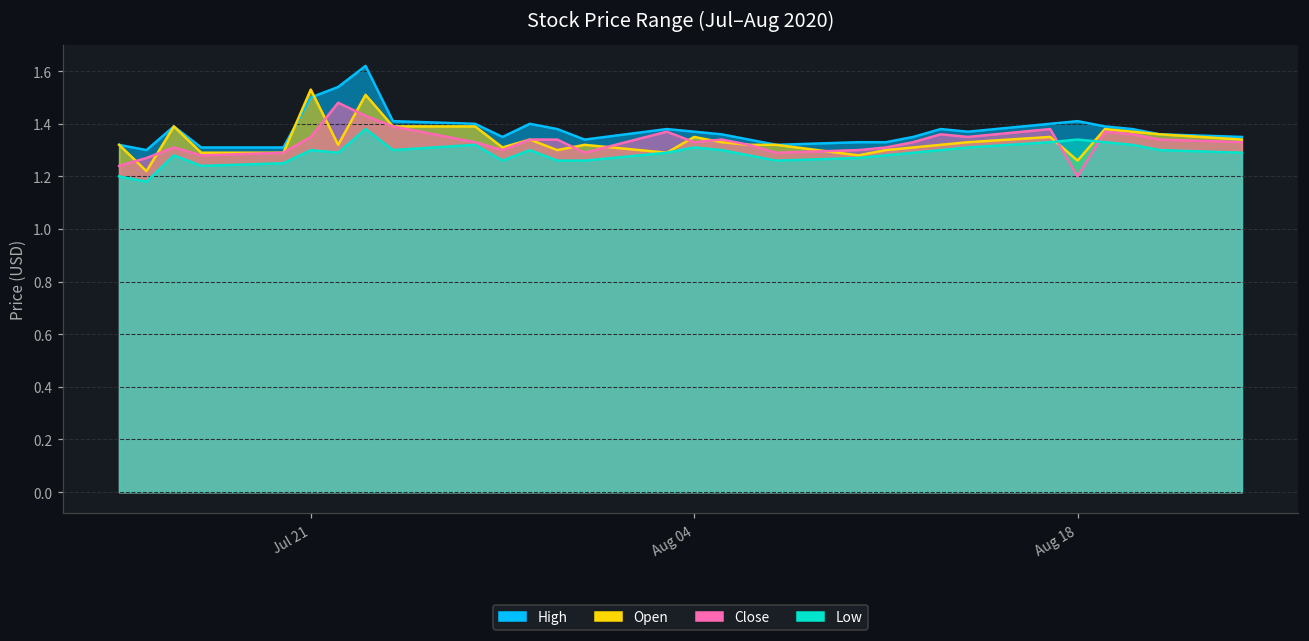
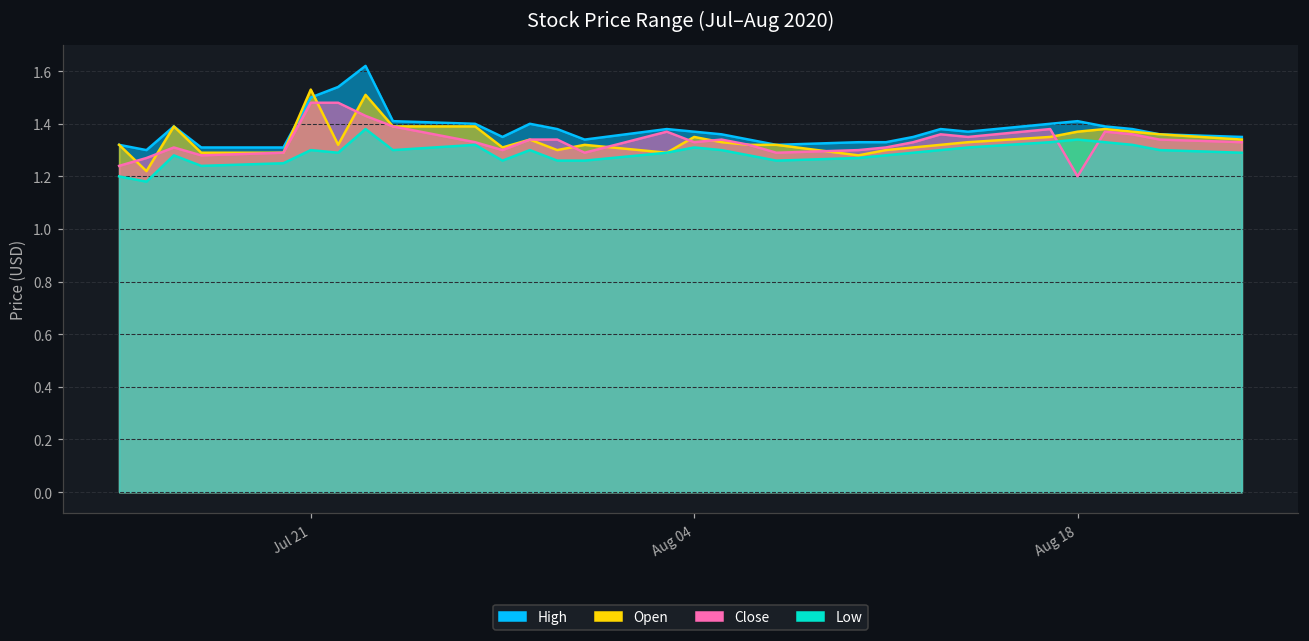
Close, Jul 21: 1.35 -> 1.48
Open, Aug 18: 1.26 -> 1.37
